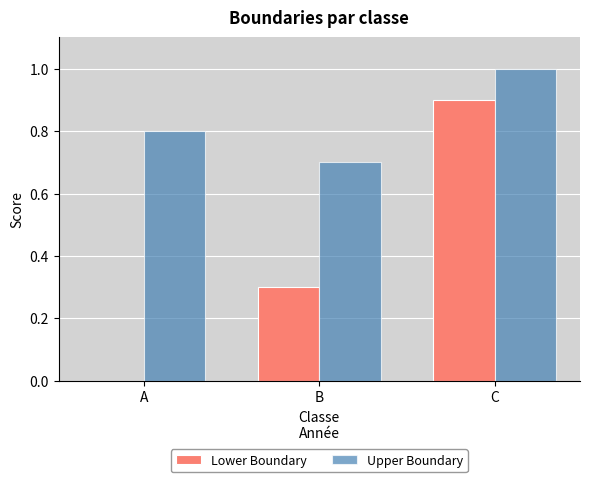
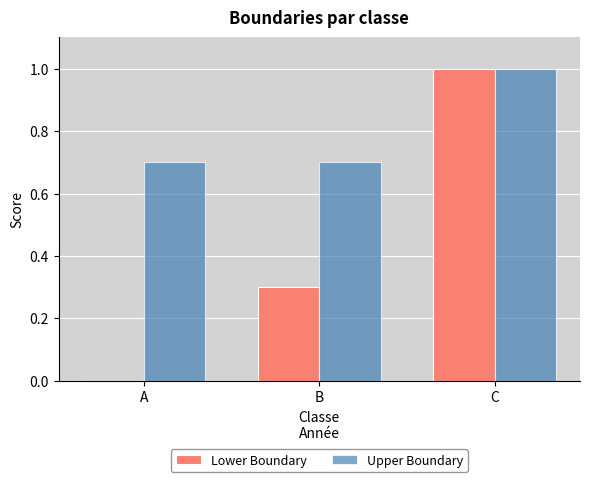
Upper Boundary, A: 0.8 -> 0.7
Lower Boundary, C: 0.9 -> 1.0
